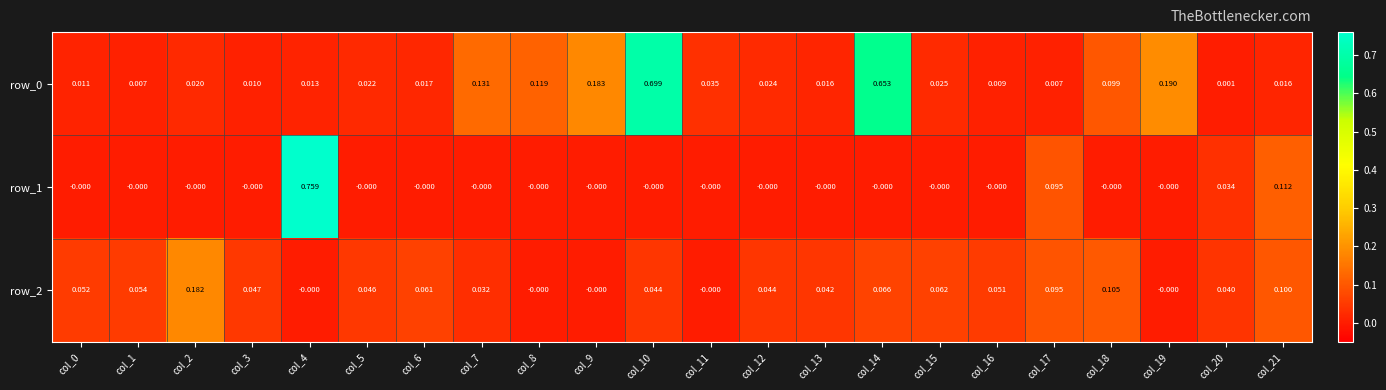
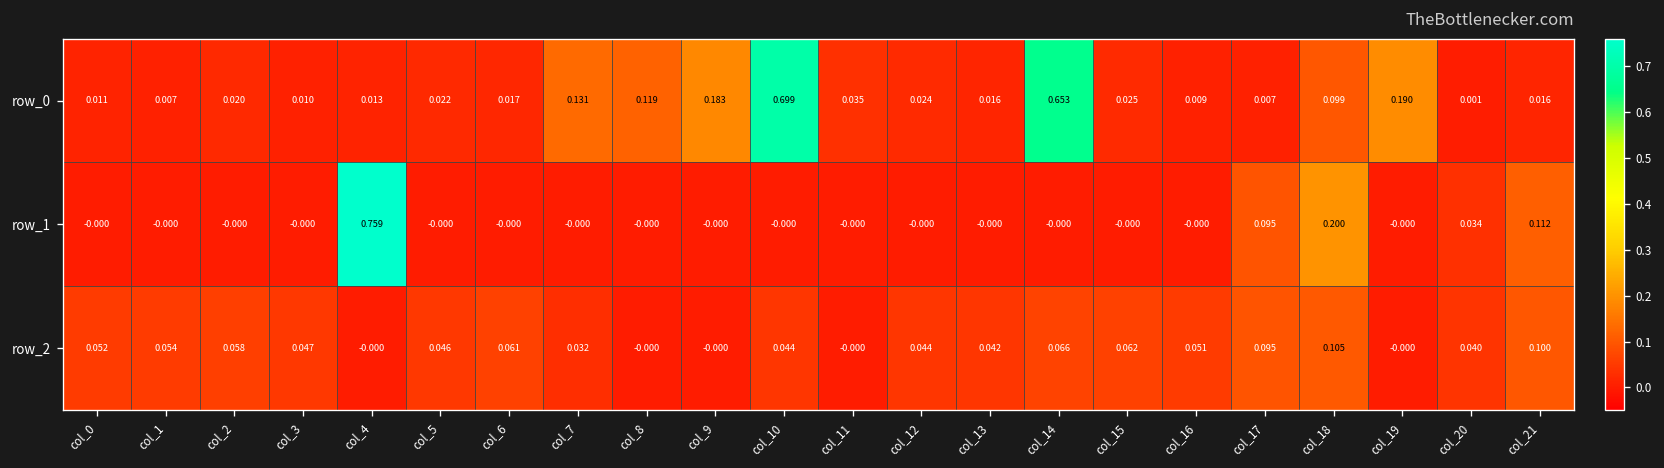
row_1, col_18: -0.000 -> 0.200
row_2, col_2: 0.182 -> 0.058
